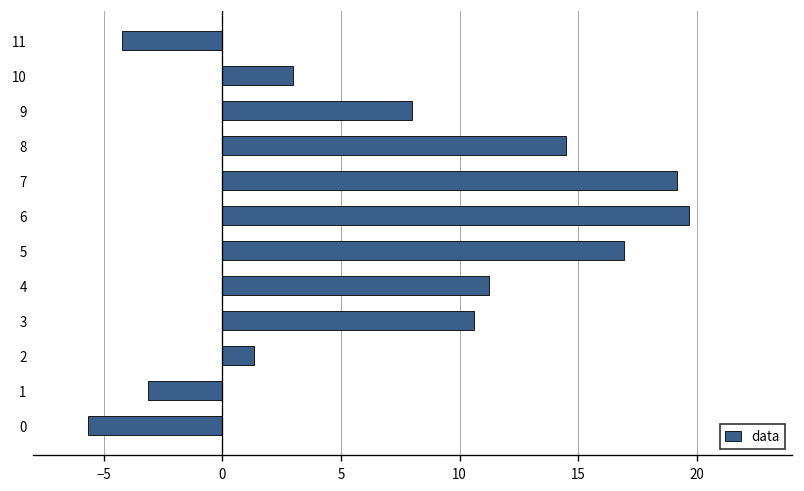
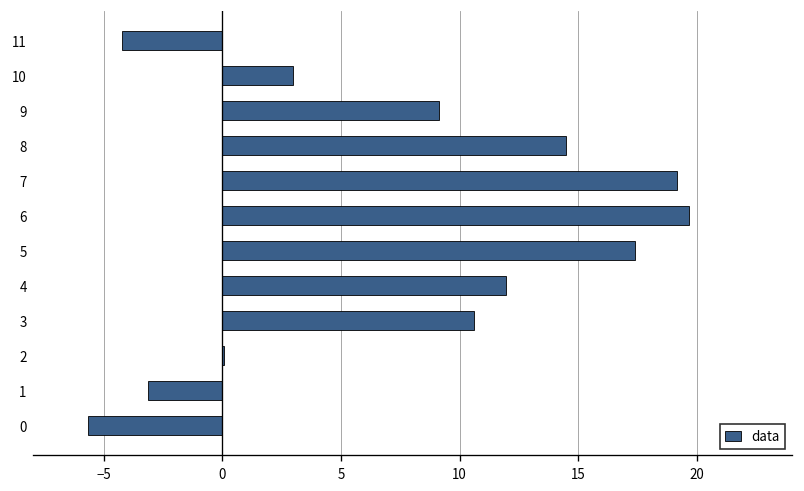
9: 8.0 -> 9.1
5: 16.9 -> 17.4
4: 11.2 -> 12.0
2: 1.3 -> 0.1
